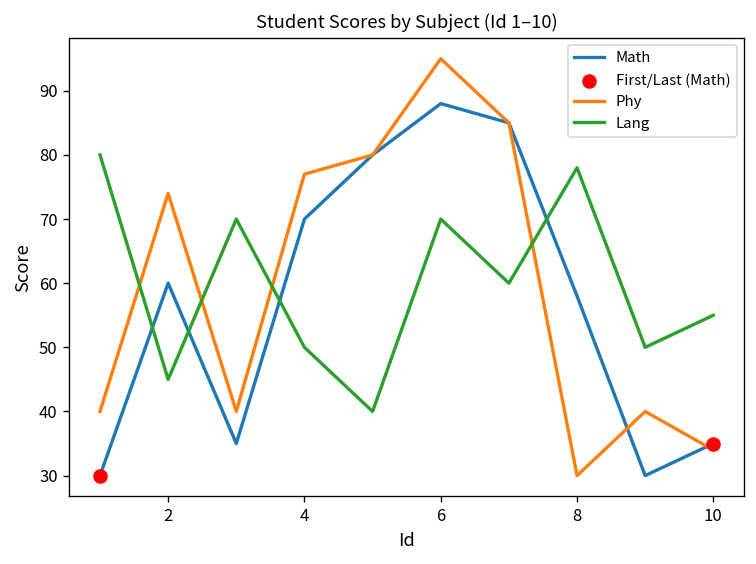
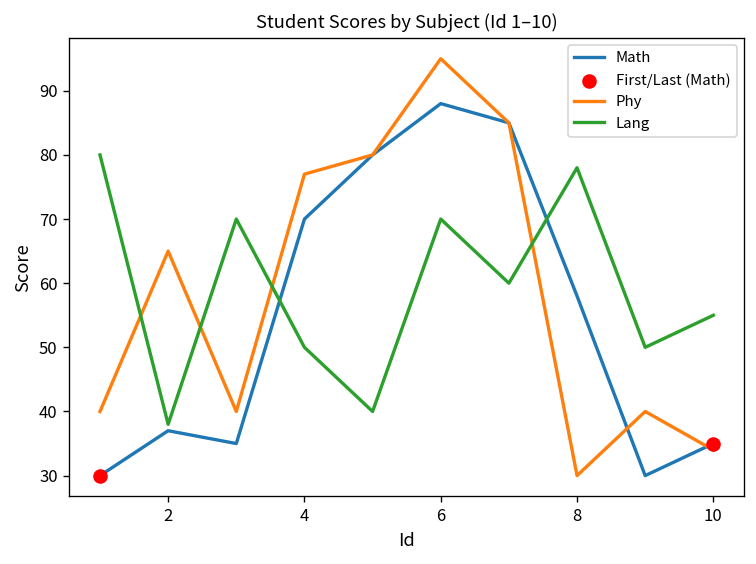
Math, 2: 60 -> 37
Phy, 2: 74 -> 65
Lang, 2: 45 -> 38
